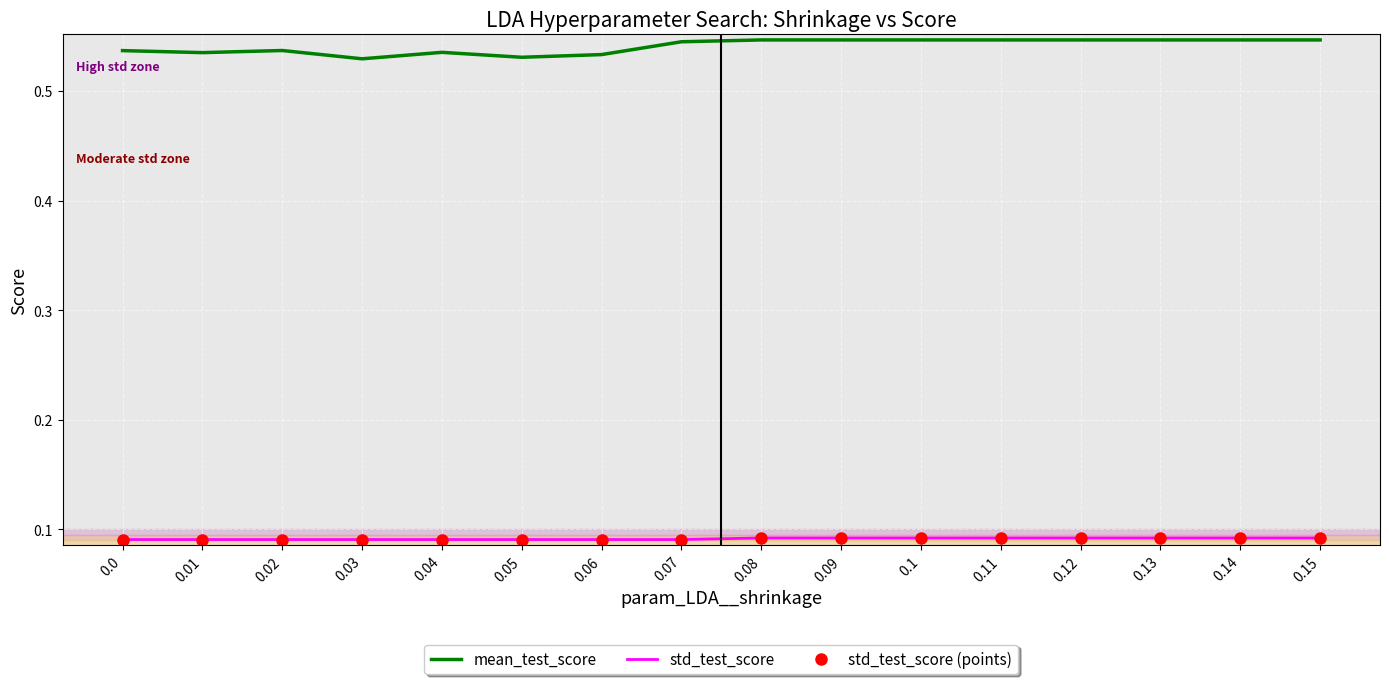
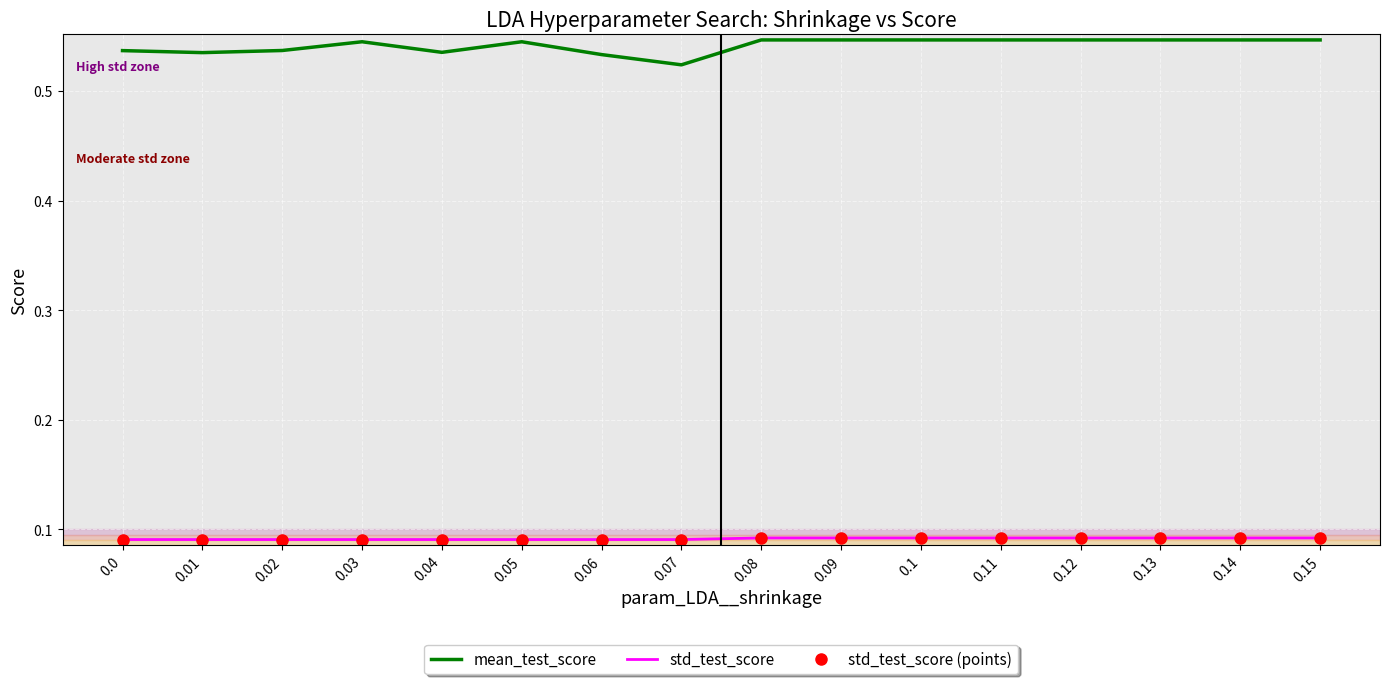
mean_test_score, 0.03: 0.529 -> 0.545
mean_test_score, 0.05: 0.531 -> 0.545
mean_test_score, 0.07: 0.545 -> 0.524
